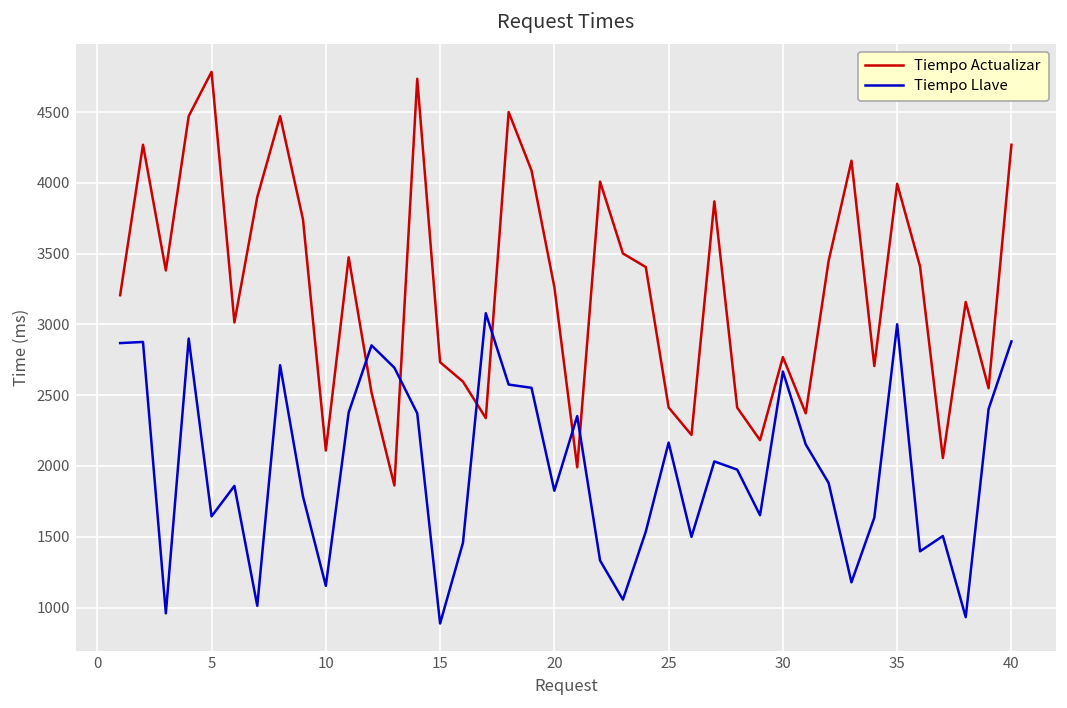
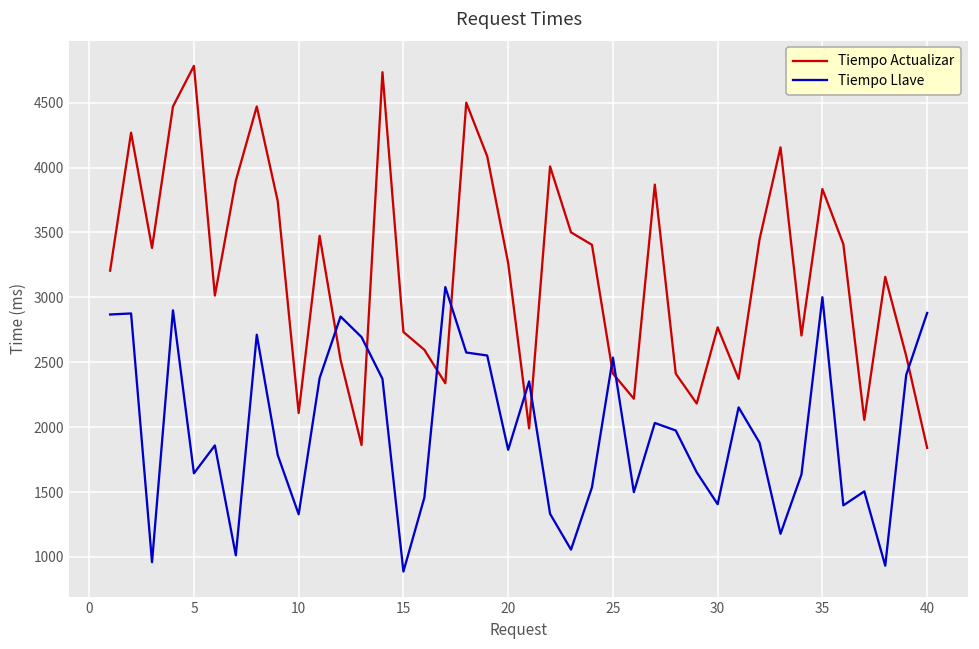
Tiempo Llave, 10: 1150 -> 1330
Tiempo Llave, 25: 2170 -> 2540
Tiempo Llave, 30: 2670 -> 1410
Tiempo Actualizar, 35: 3990 -> 3840
Tiempo Actualizar, 40: 4270 -> 1840
